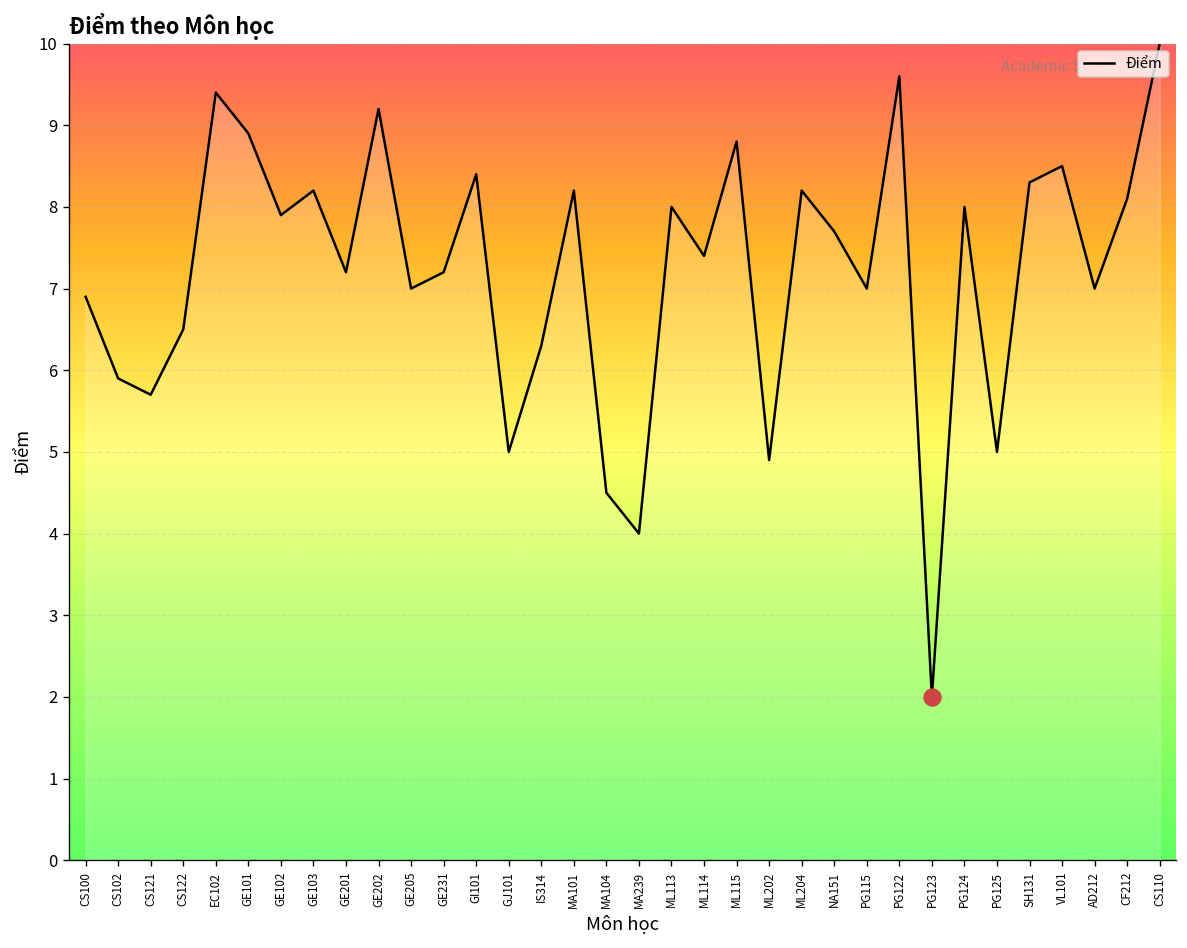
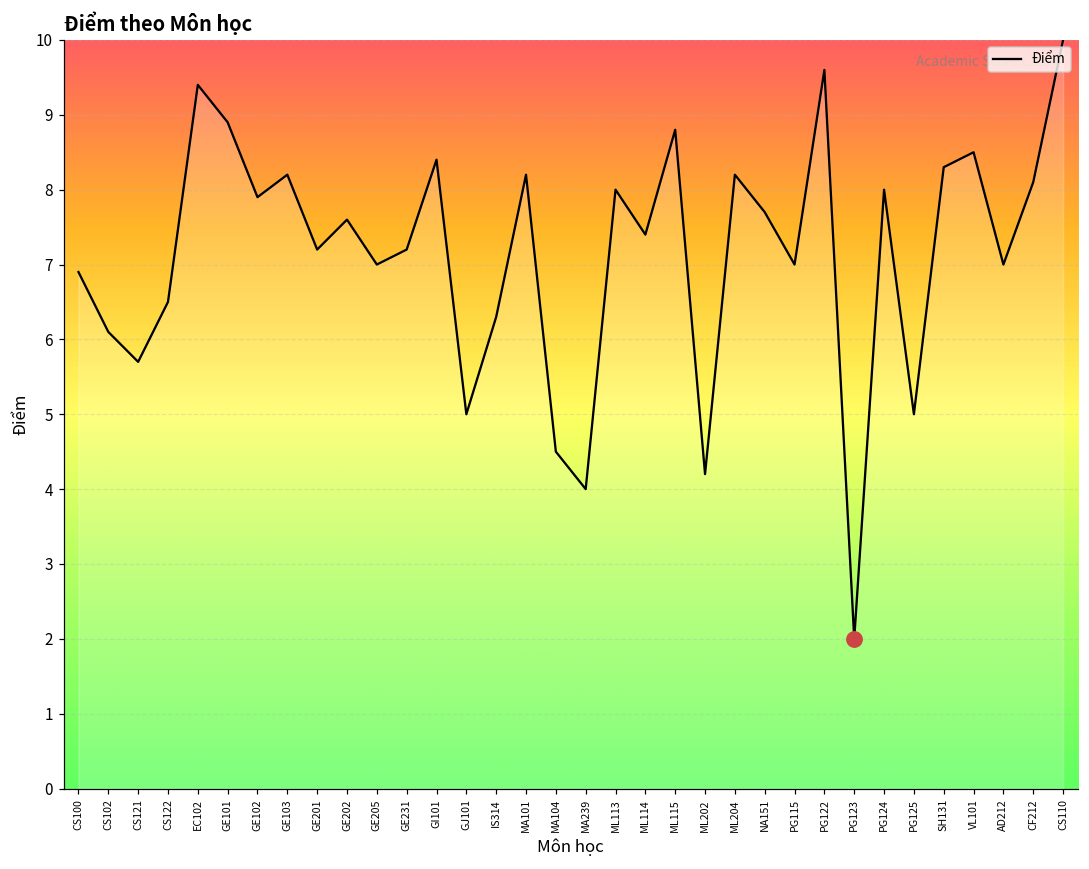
Điểm, CS102: 5.9 -> 6.1
Điểm, GE202: 9.2 -> 7.6
Điểm, ML202: 4.9 -> 4.2
